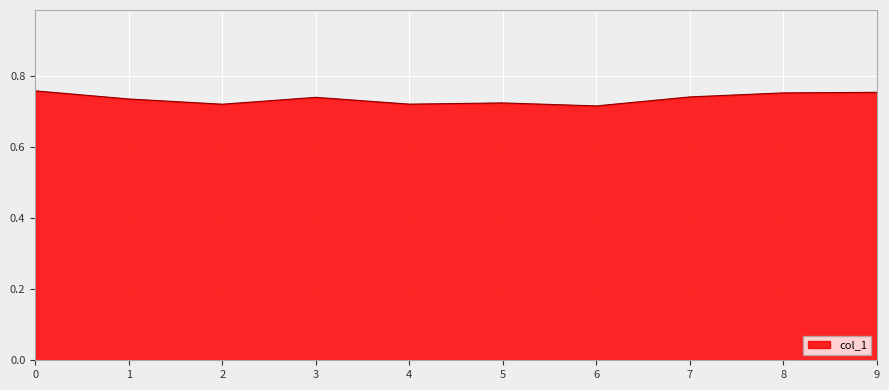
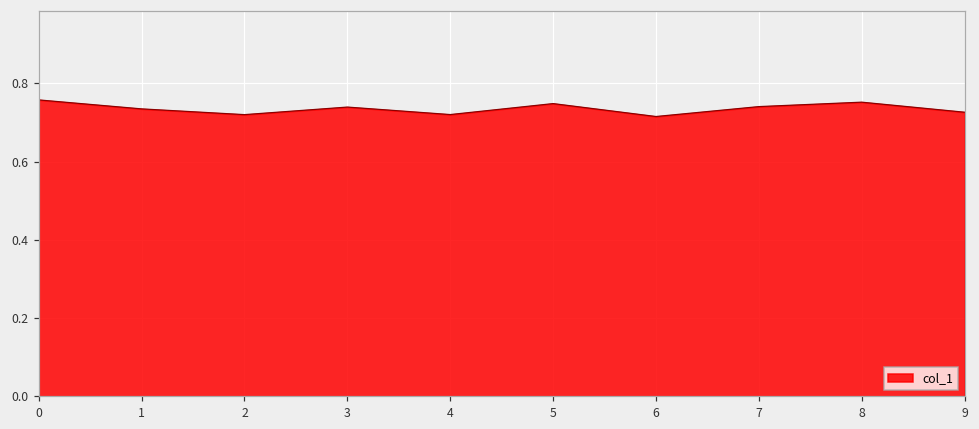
5: 0.72 -> 0.75
9: 0.75 -> 0.73
